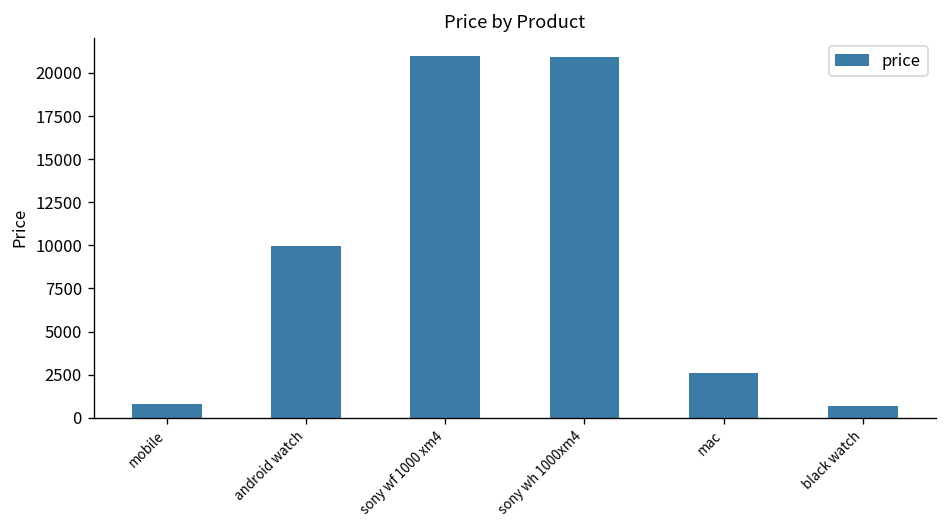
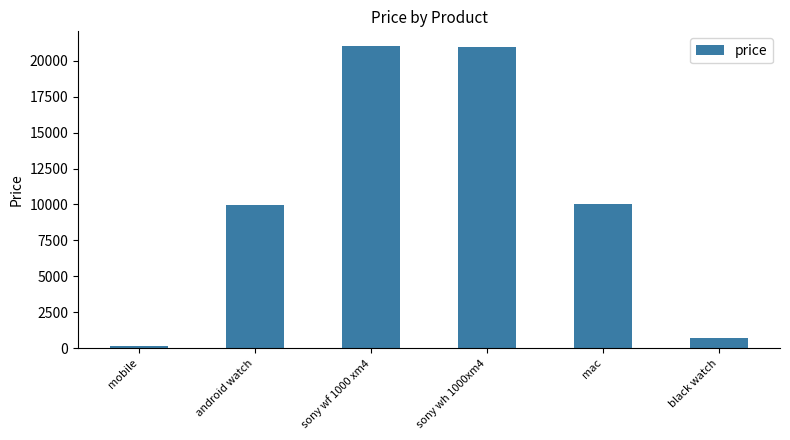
mobile: 800 -> 100
mac: 2600 -> 10000
